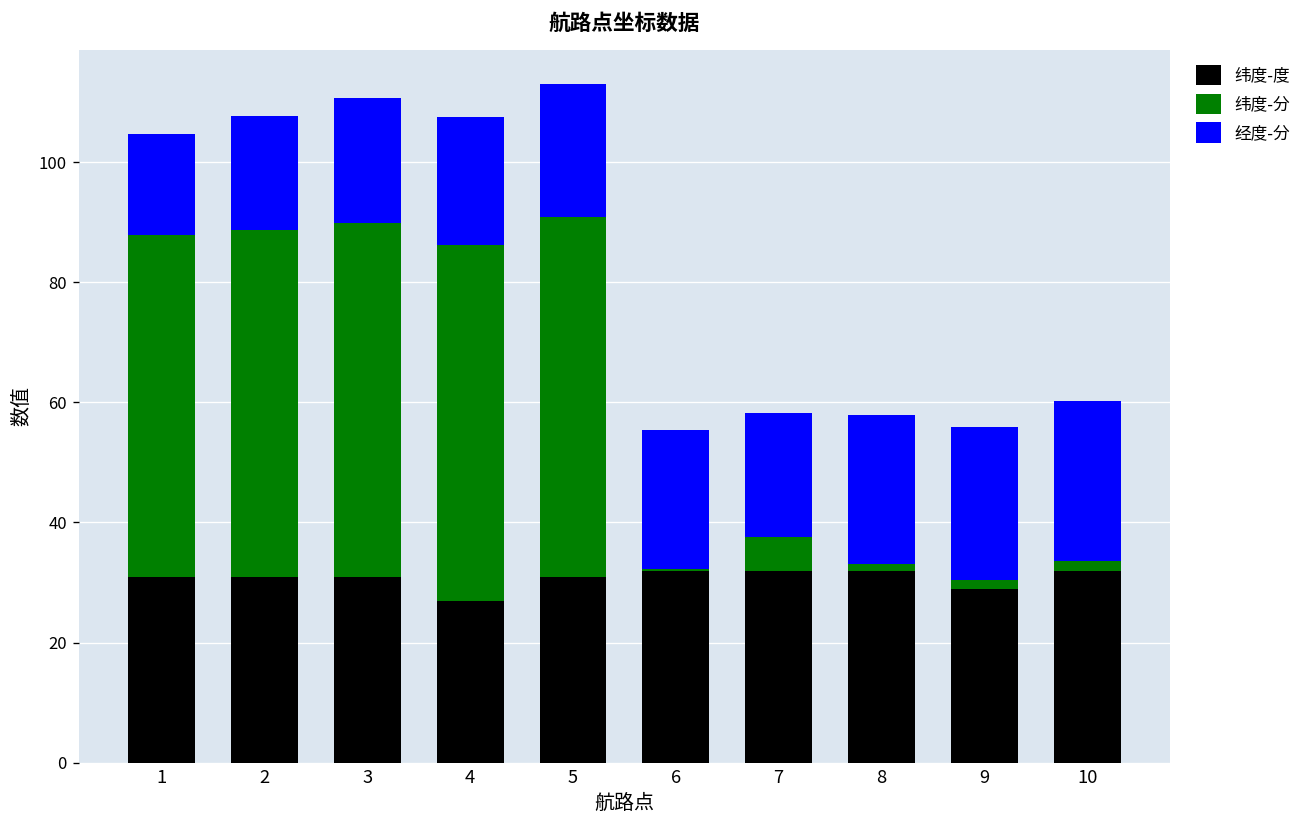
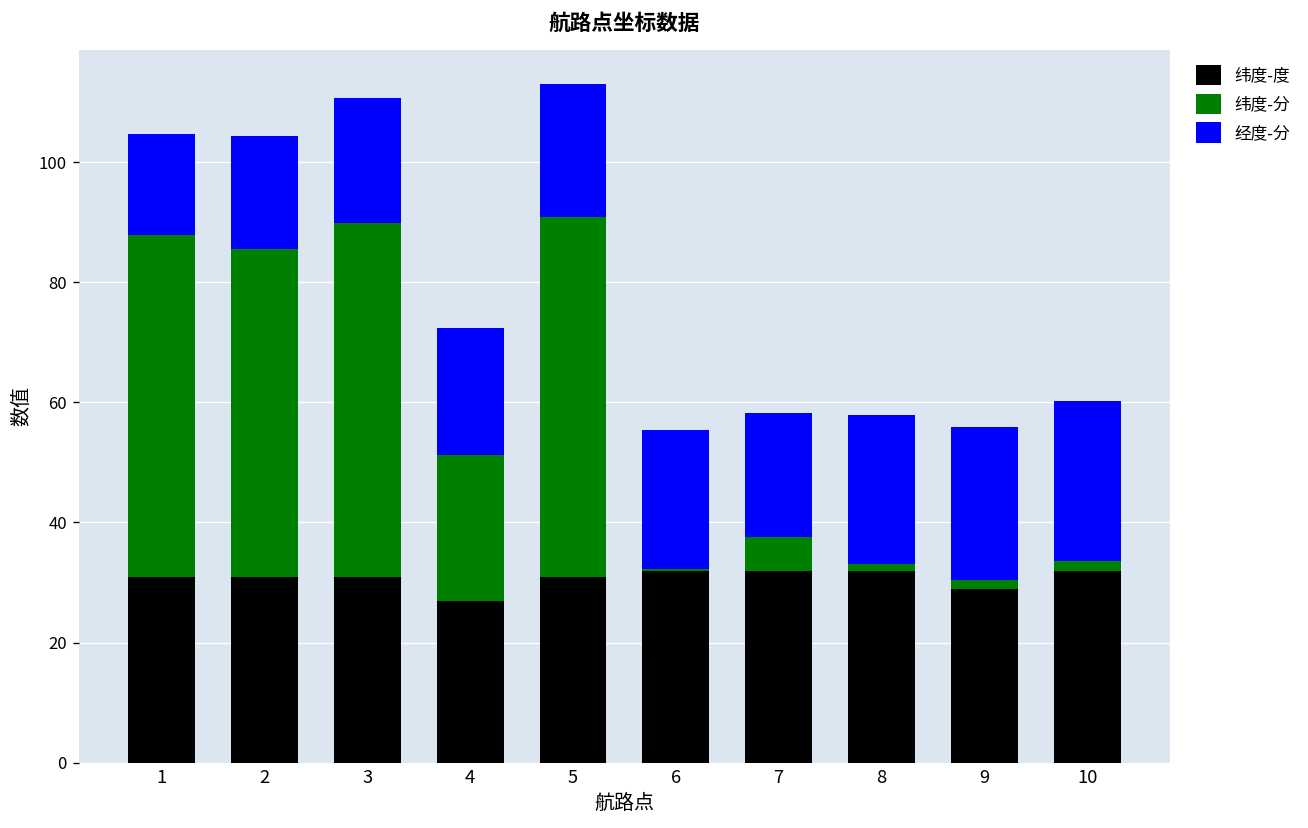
纬度-分, 2: 58 -> 55
纬度-分, 4: 59 -> 24
